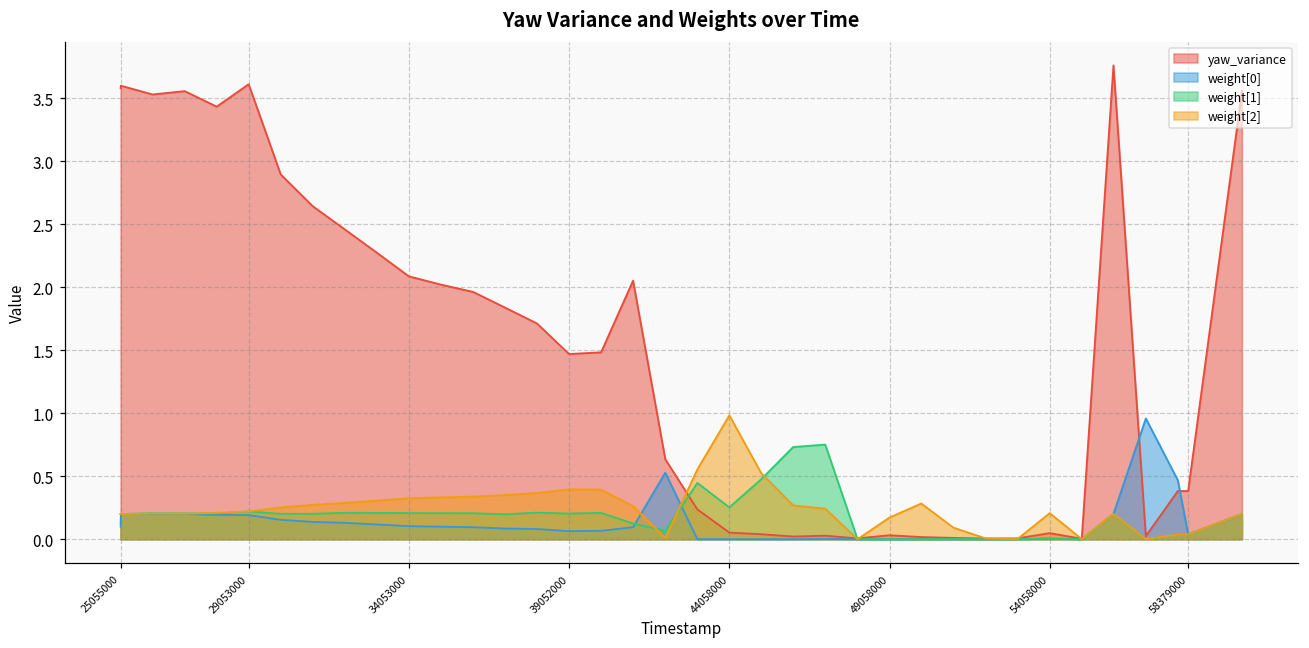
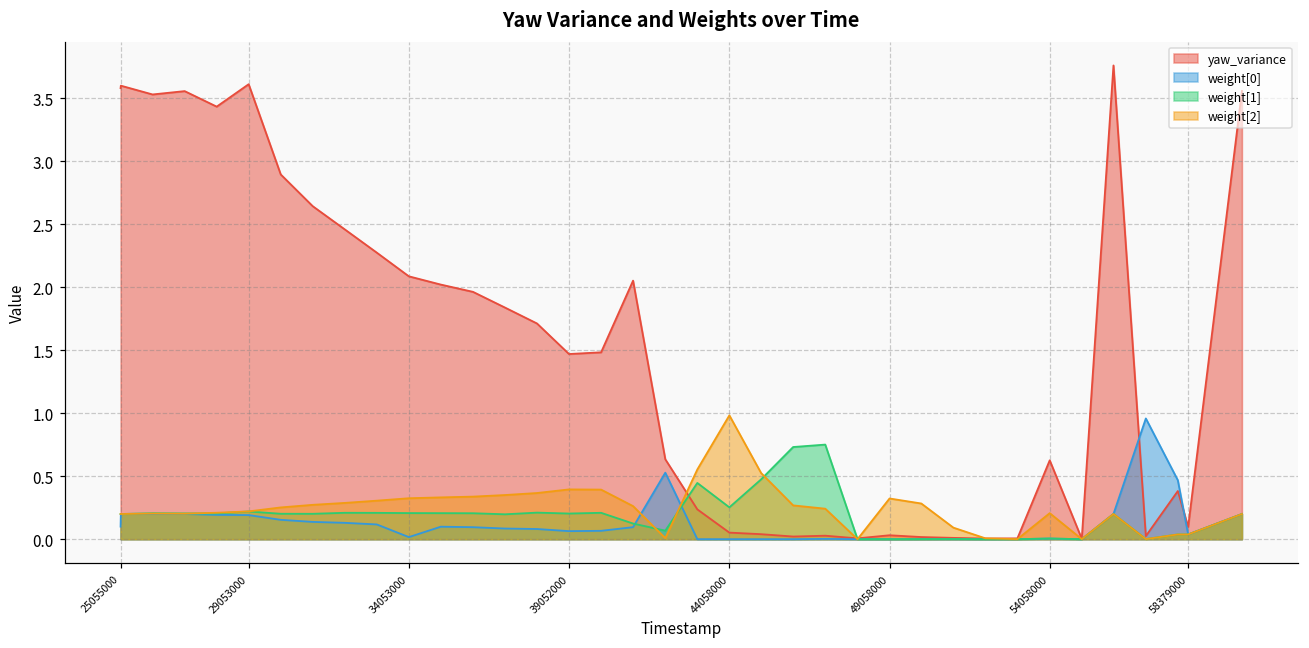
weight[0], 34053000: 0.10 -> 0.02
weight[2], 49058000: 0.17 -> 0.32
yaw_variance, 54058000: 0.05 -> 0.63
yaw_variance, 58379000: 0.38 -> 0.10
